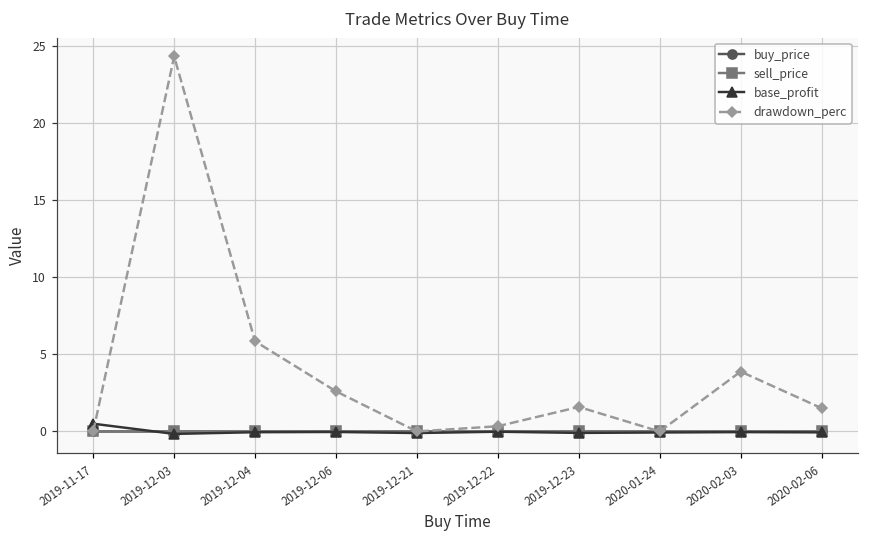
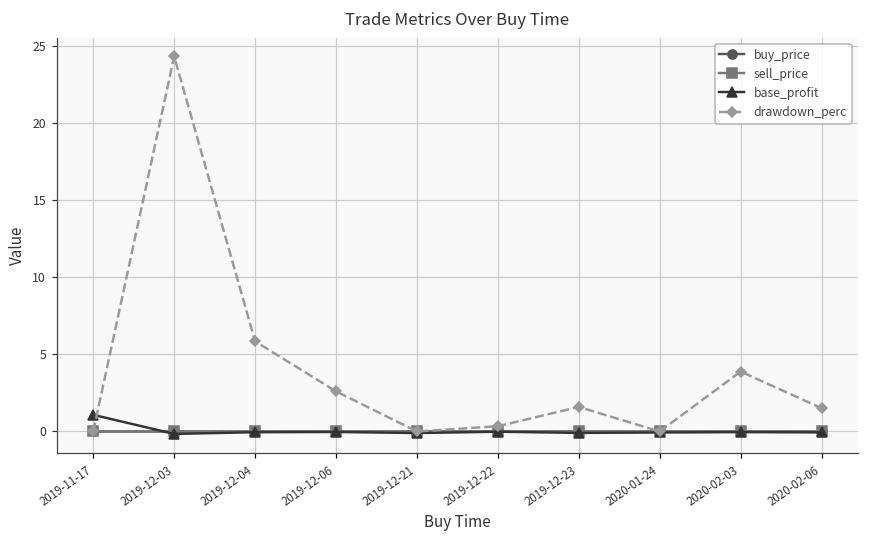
base_profit, 2019-11-17: 0.5 -> 1.1
